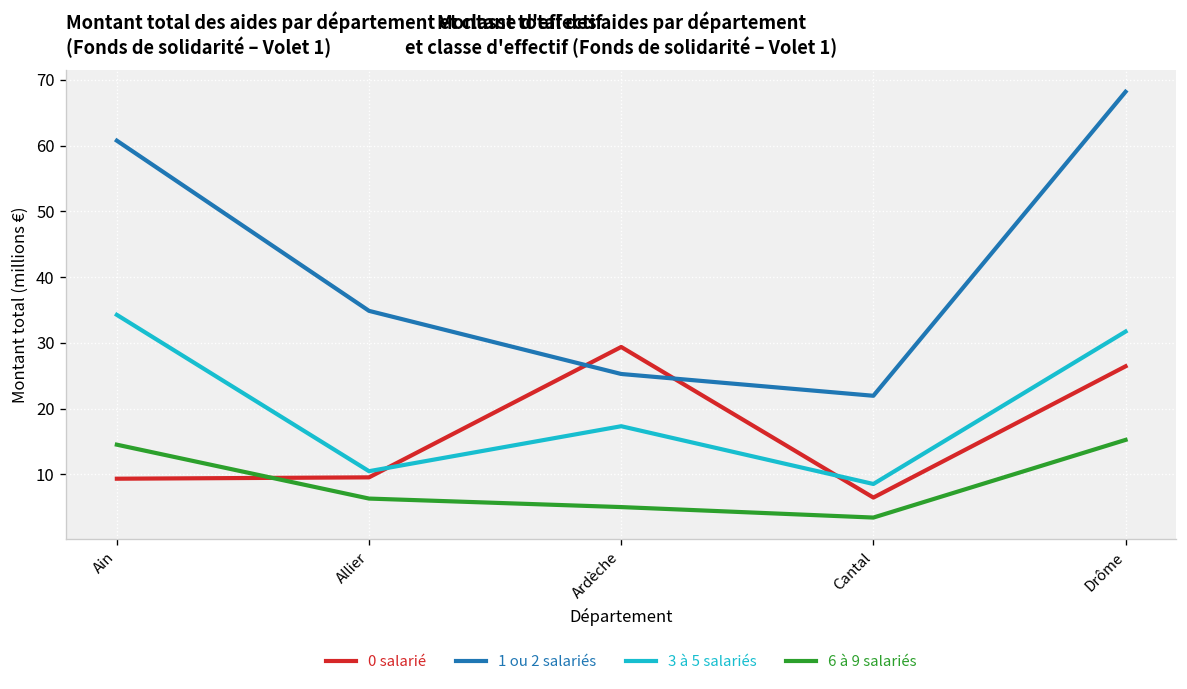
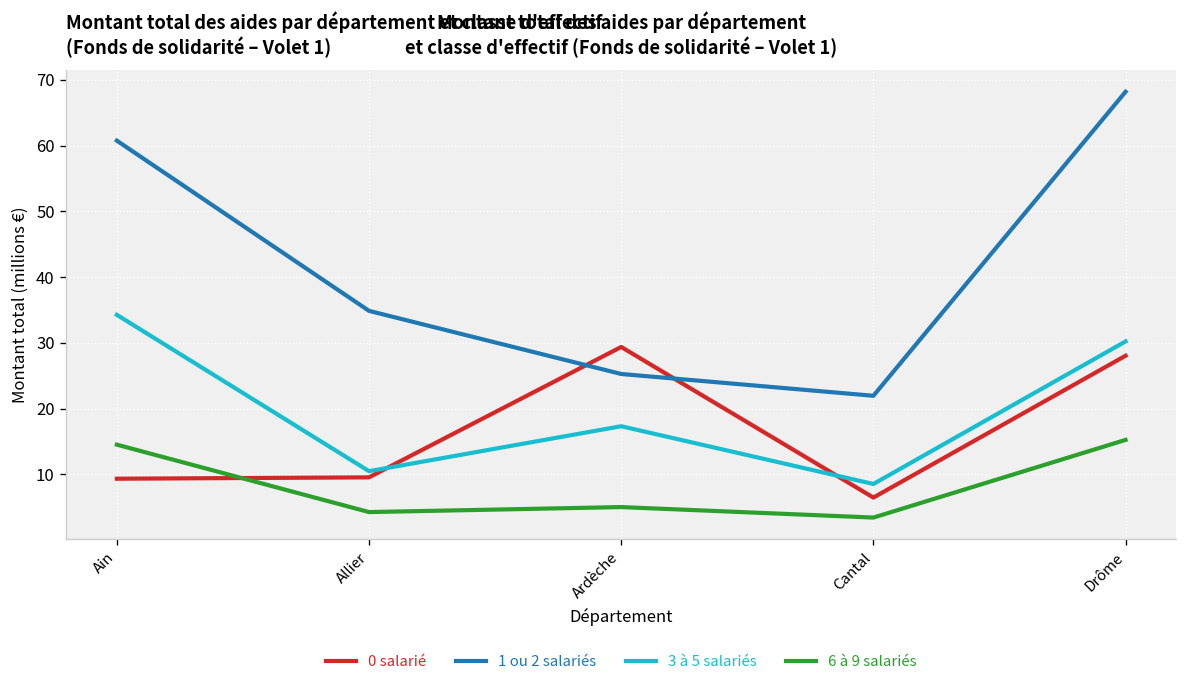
6 à 9 salariés, Allier: 6 -> 4
0 salarié, Drôme: 26 -> 28
3 à 5 salariés, Drôme: 32 -> 30
